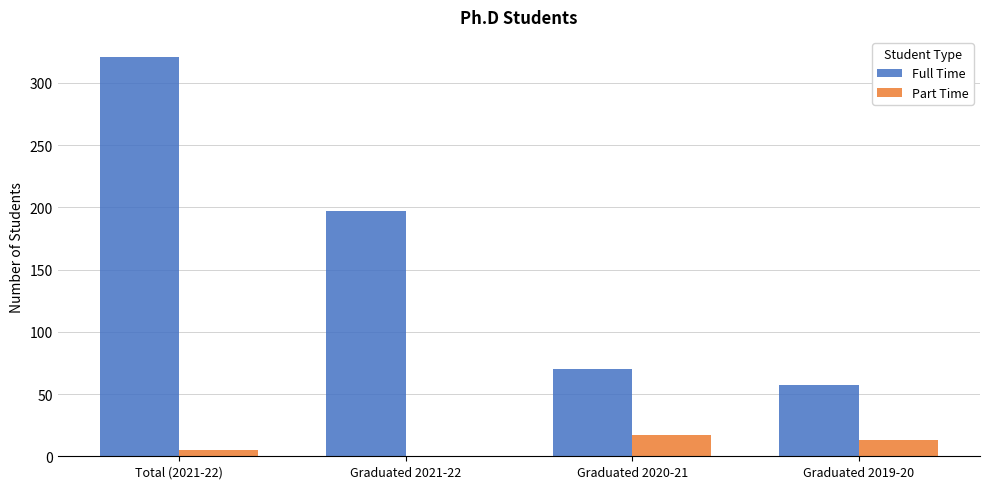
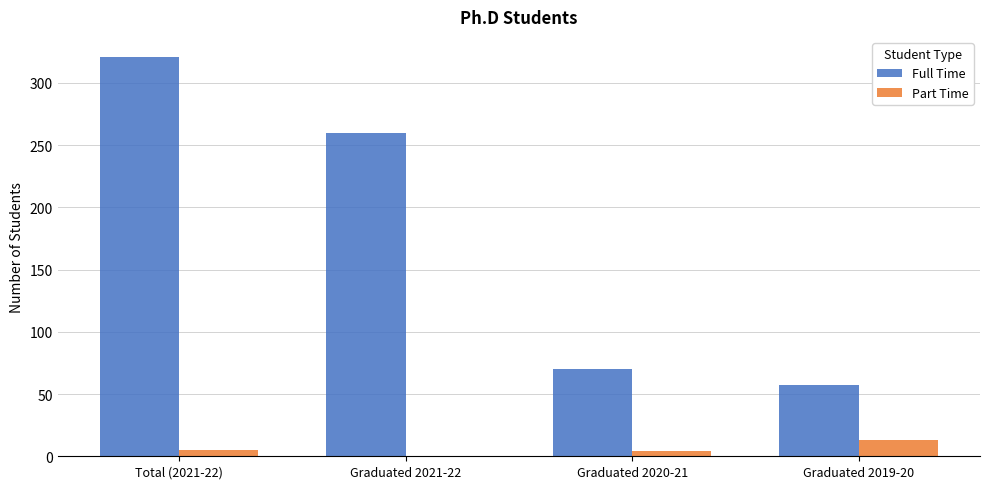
Full Time, Graduated 2021-22: 197 -> 260
Part Time, Graduated 2020-21: 17 -> 4
